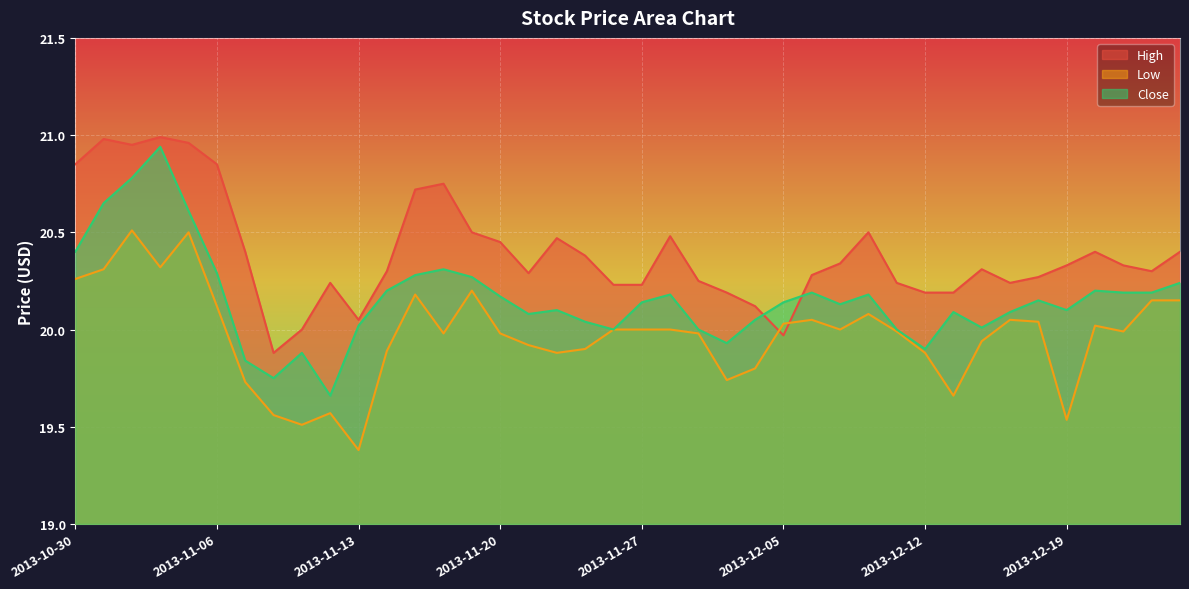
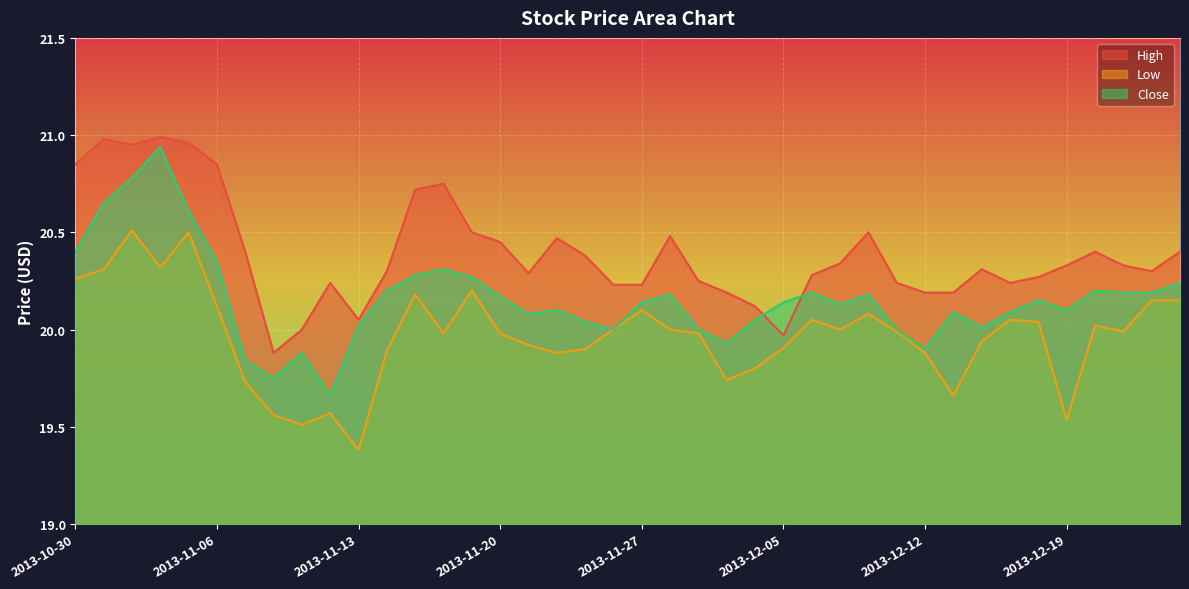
Close, 2013-11-06: 20.29 -> 20.35
Low, 2013-11-27: 20.0 -> 20.1
Low, 2013-12-05: 20.03 -> 19.91
